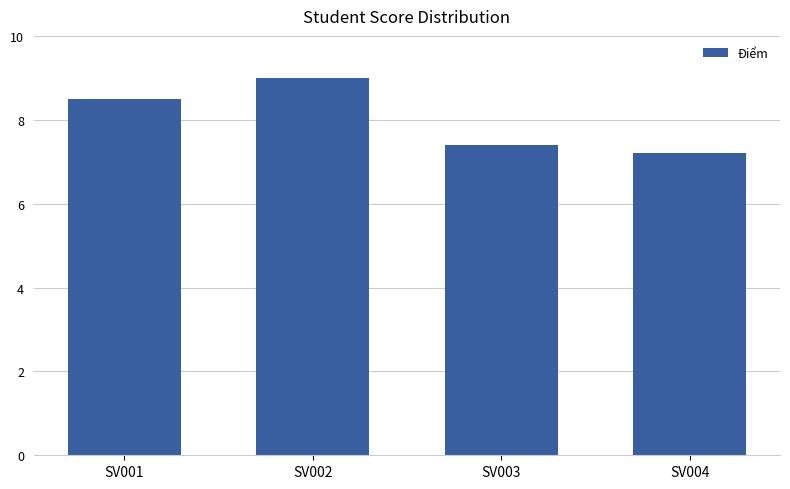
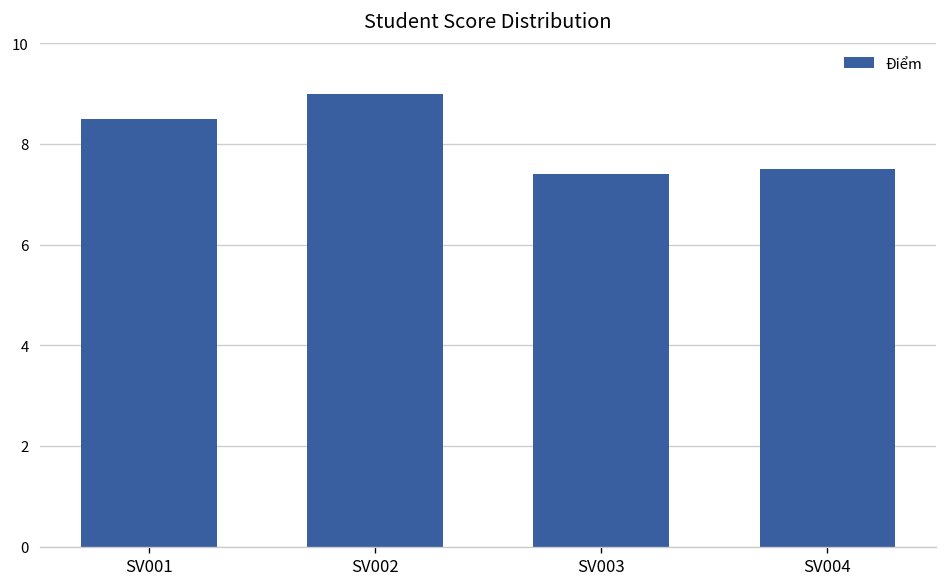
SV004: 7.2 -> 7.5
